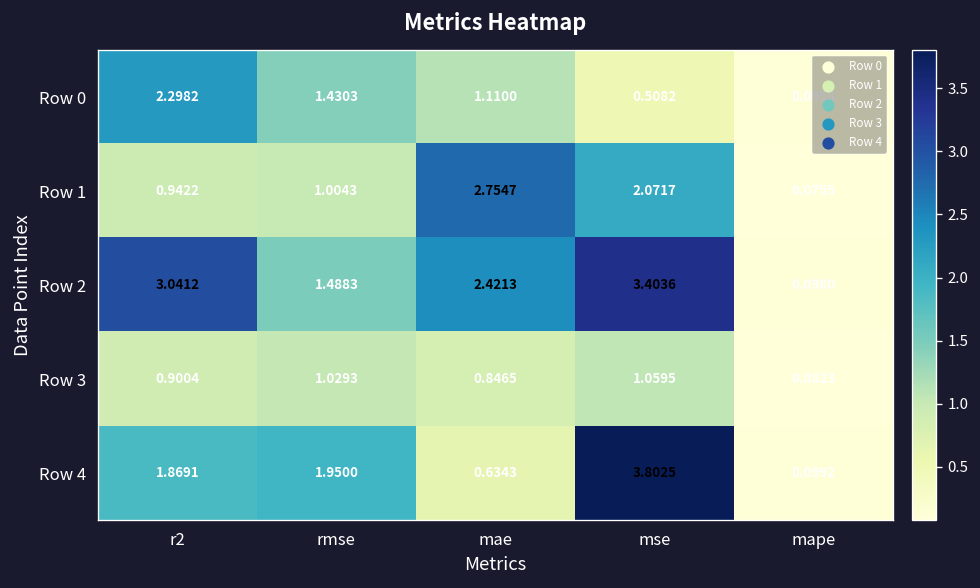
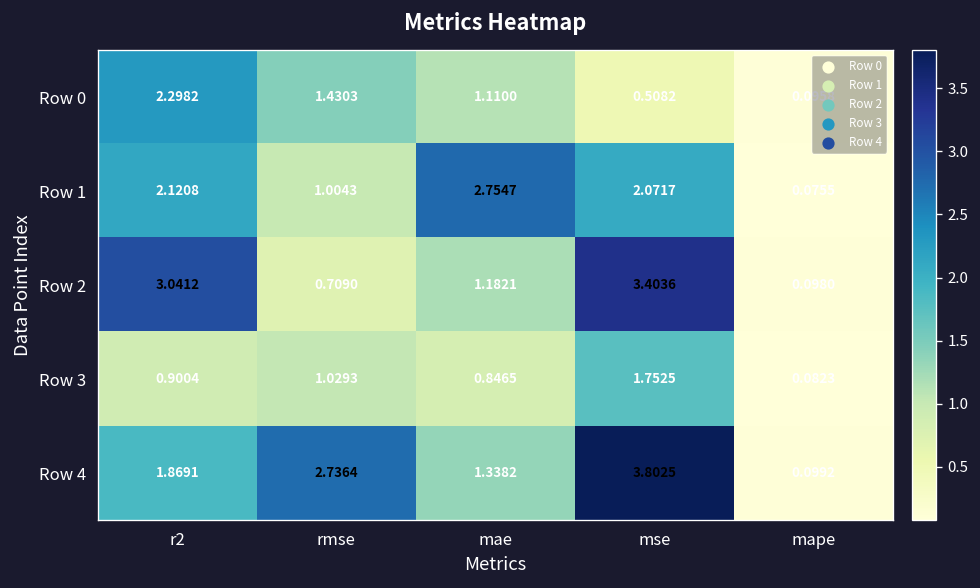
Row 1, r2: 0.9422 -> 2.1208
Row 2, rmse: 1.4883 -> 0.7090
Row 2, mae: 2.4213 -> 1.1821
Row 3, mse: 1.0595 -> 1.7525
Row 4, rmse: 1.9500 -> 2.7364
Row 4, mae: 0.6343 -> 1.3382
